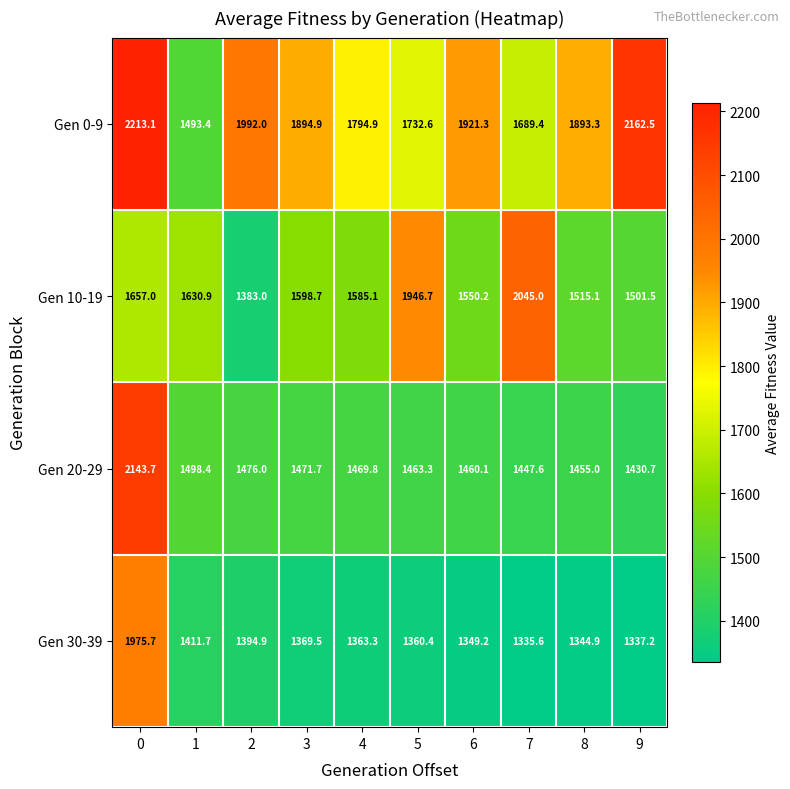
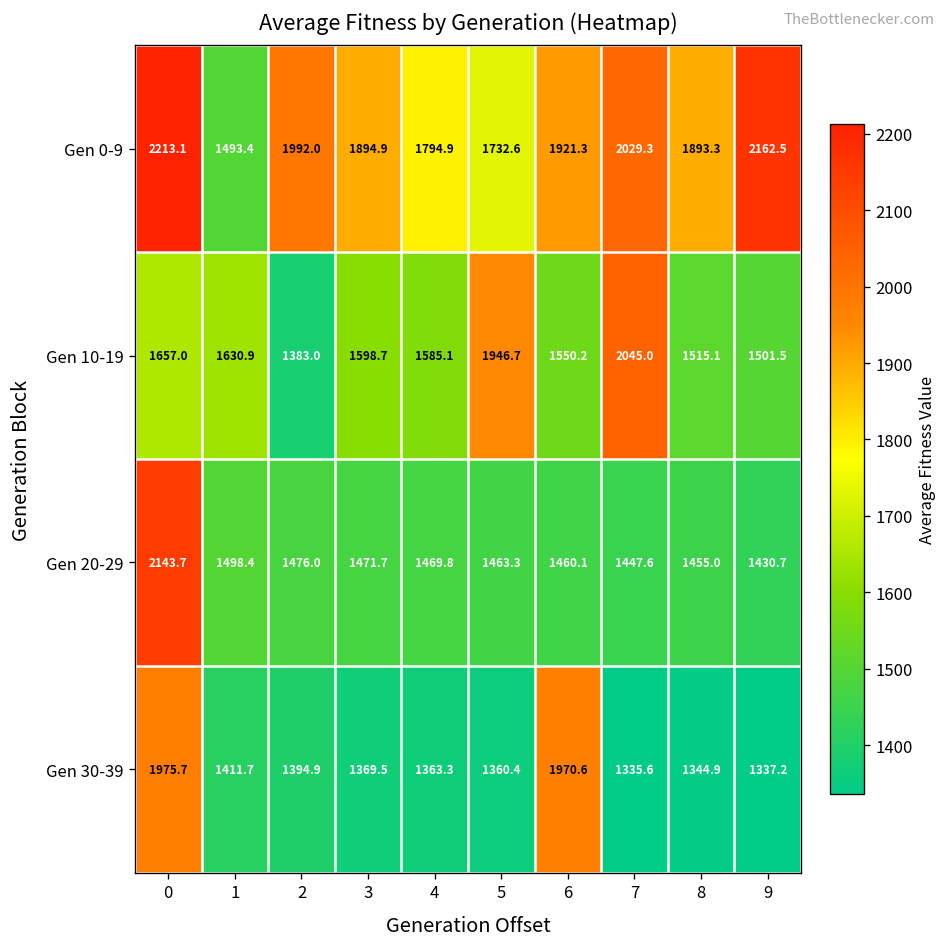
Gen 0-9, 7: 1689.4 -> 2029.3
Gen 30-39, 6: 1349.2 -> 1970.6
